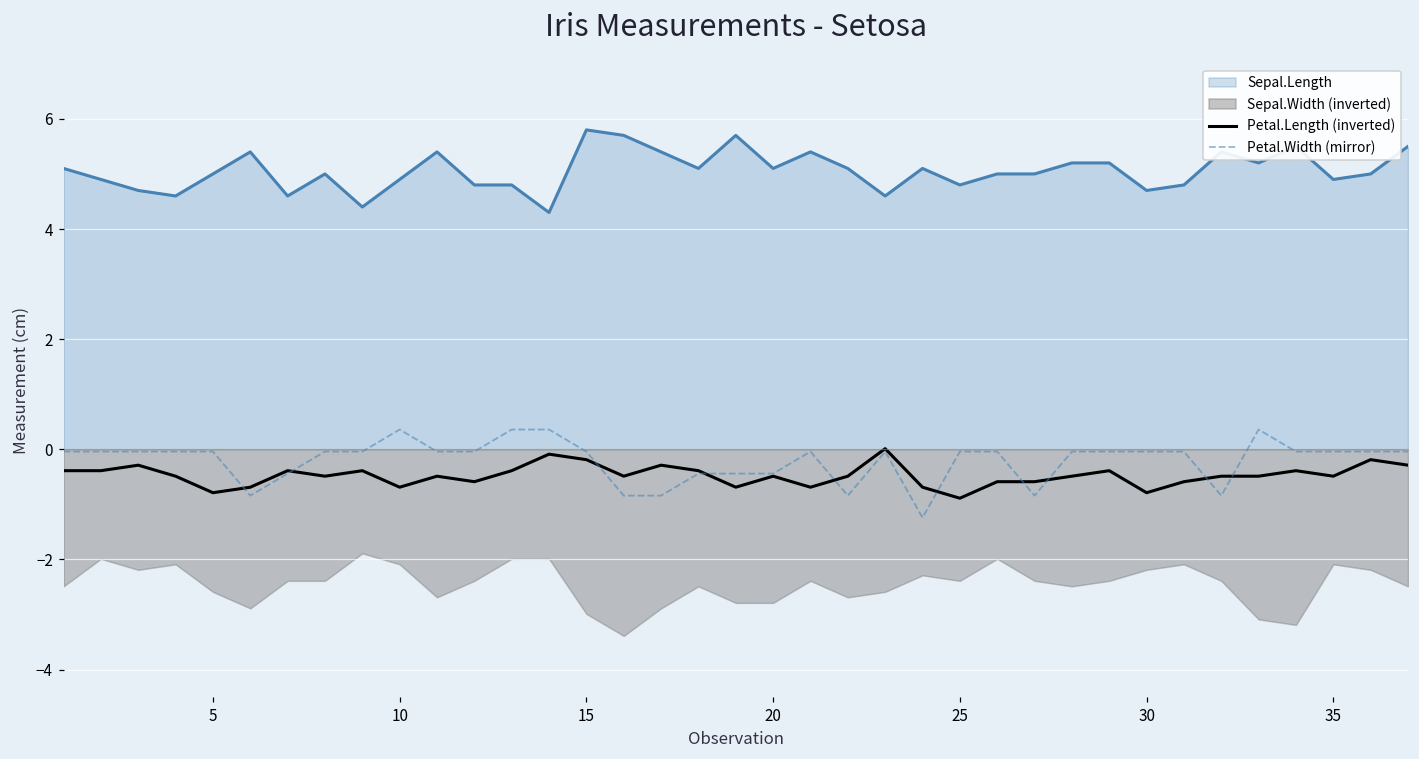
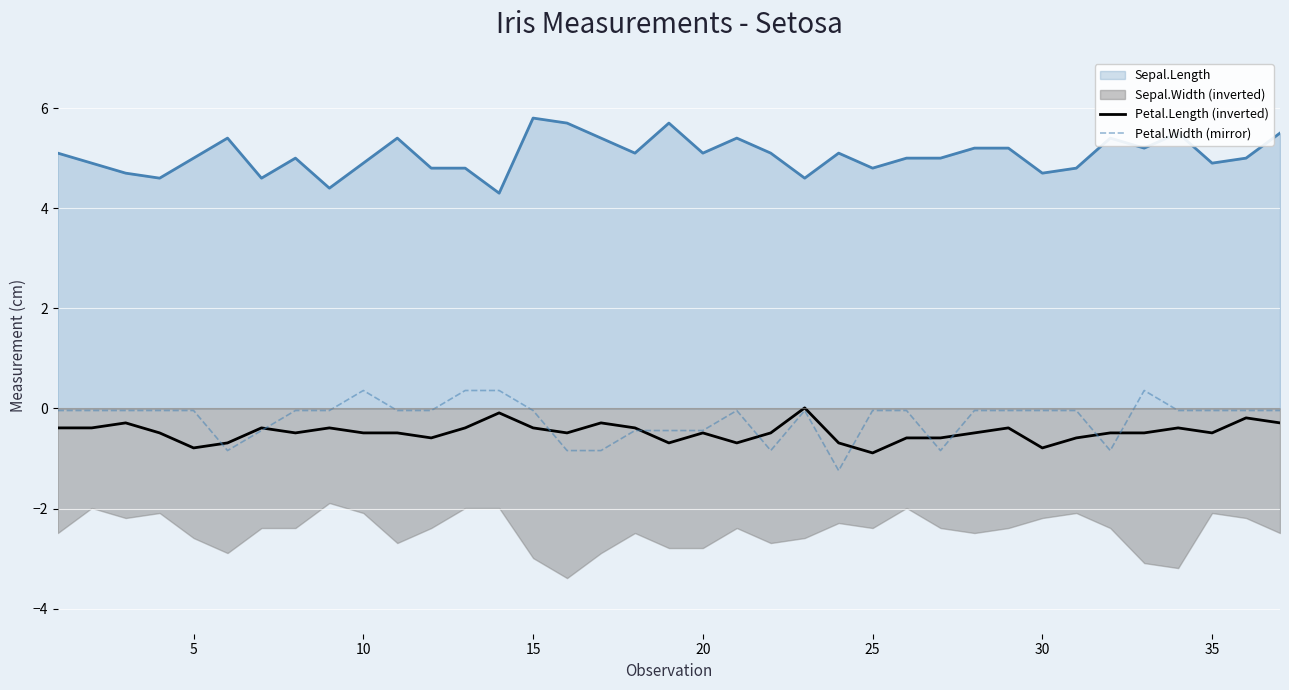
Petal.Length (inverted), 10: -0.7 -> -0.5
Petal.Length (inverted), 15: -0.2 -> -0.4
